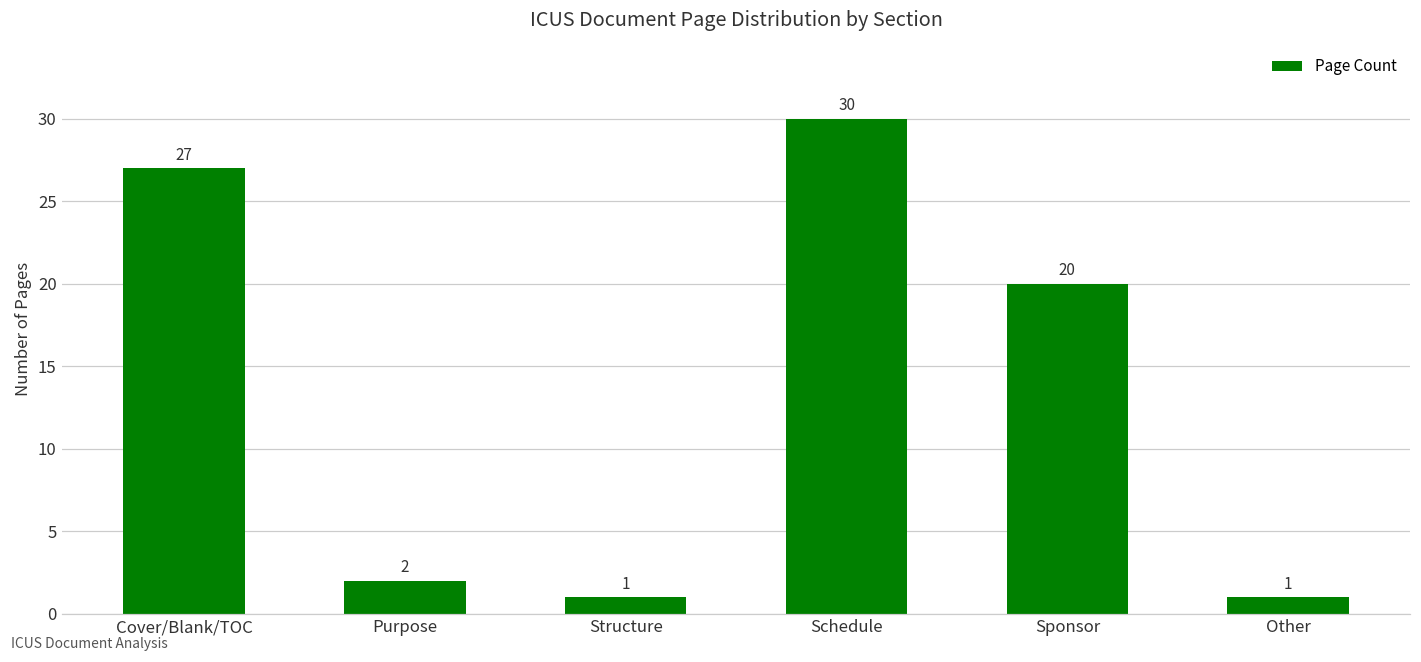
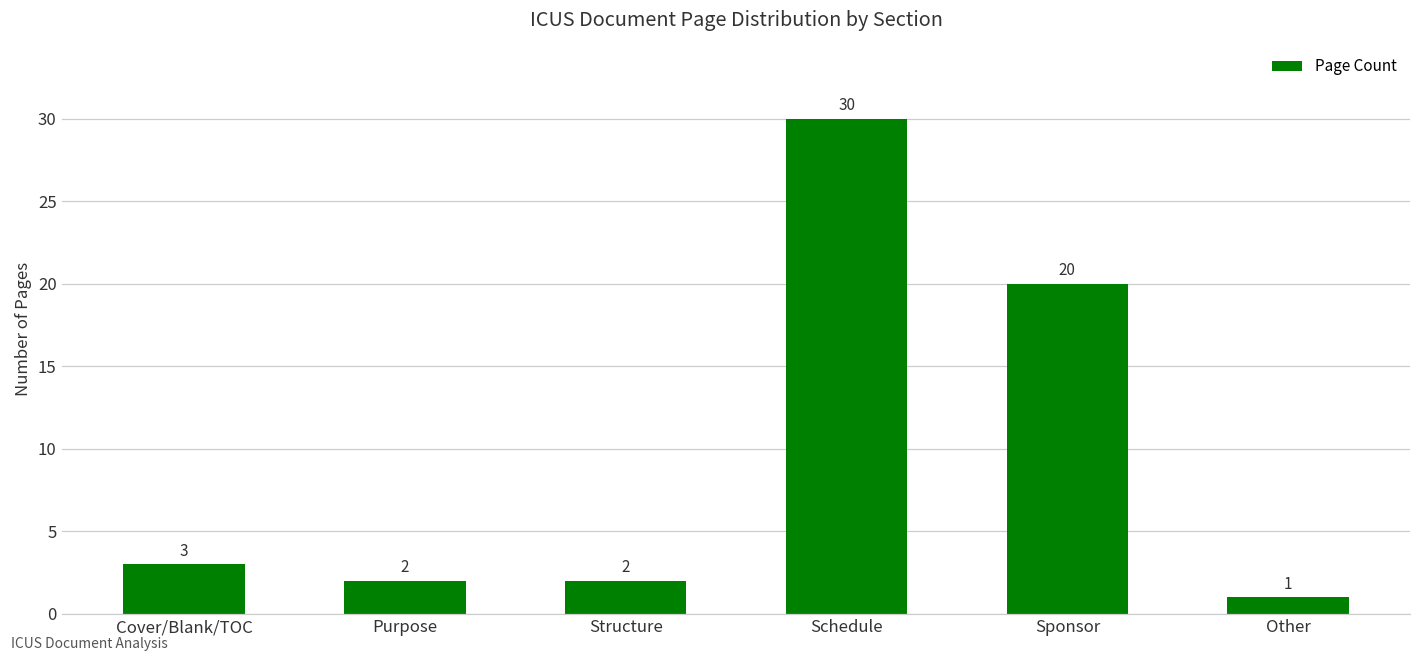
Cover/Blank/TOC: 27 -> 3
Structure: 1 -> 2
